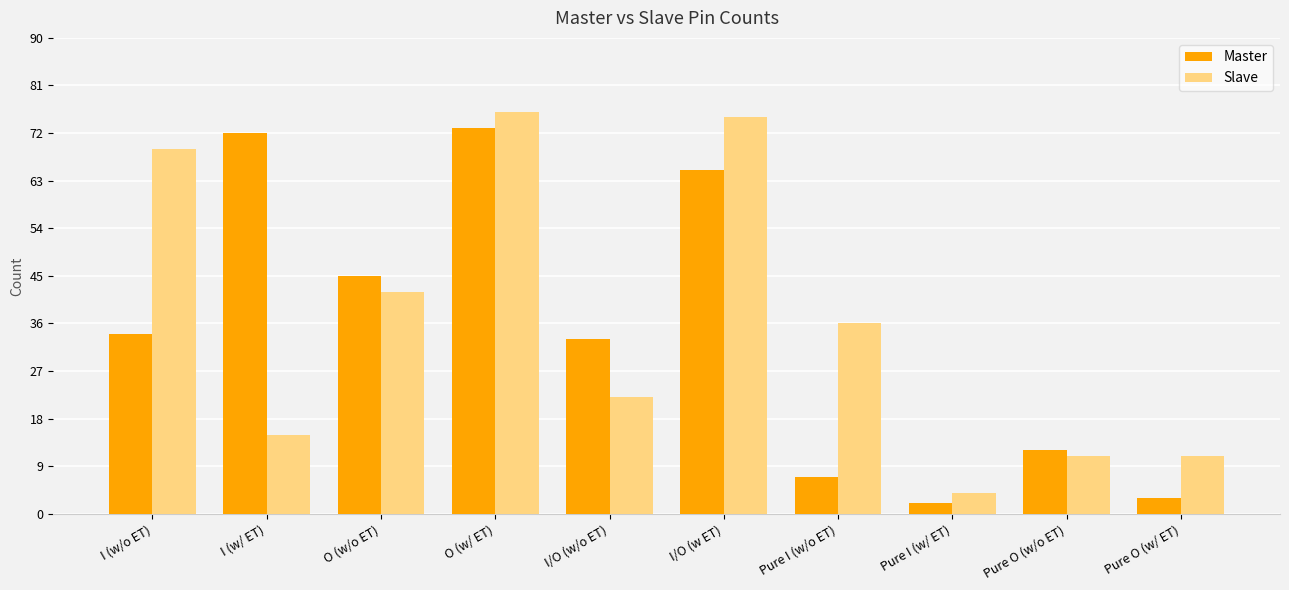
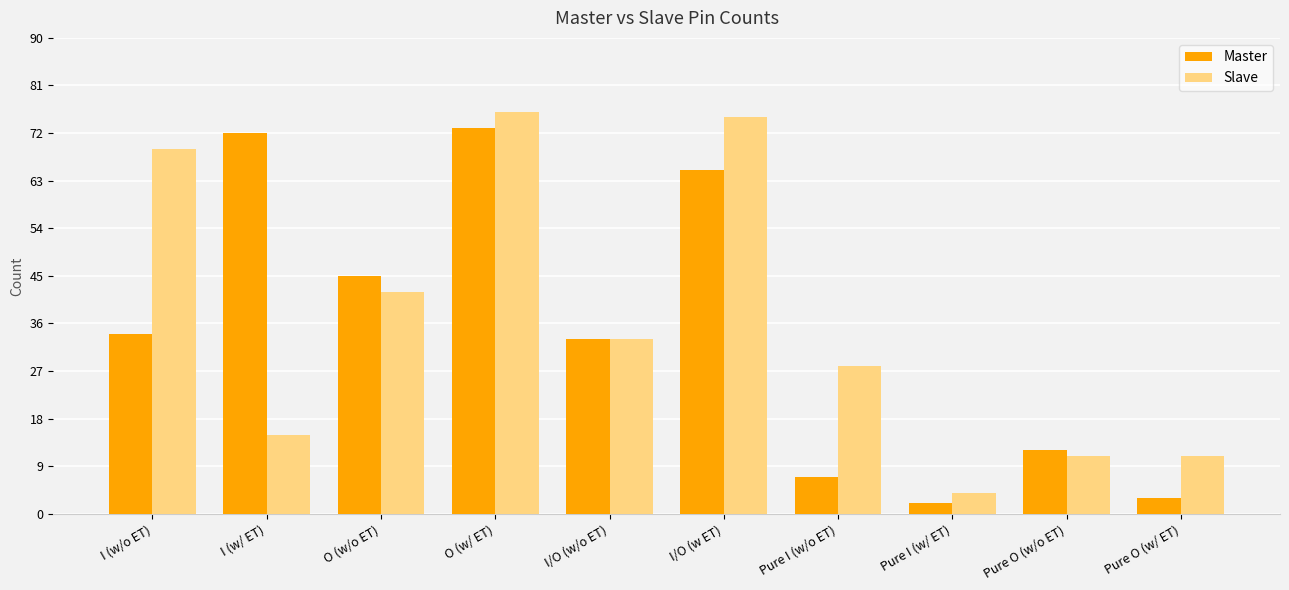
Slave, I/O (w/o ET): 22 -> 33
Slave, Pure I (w/o ET): 36 -> 28
